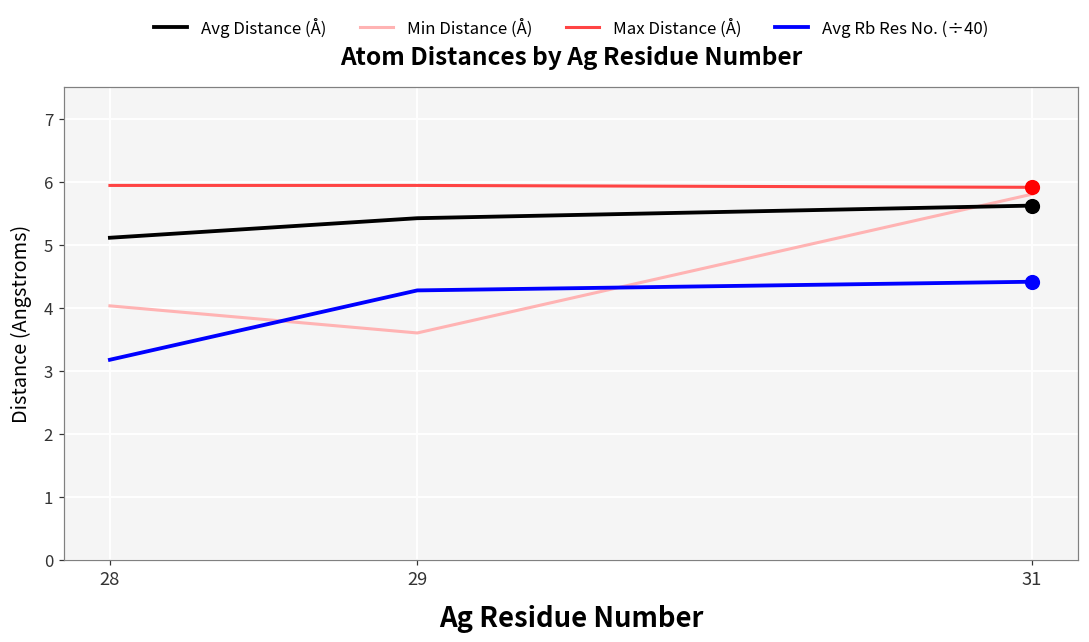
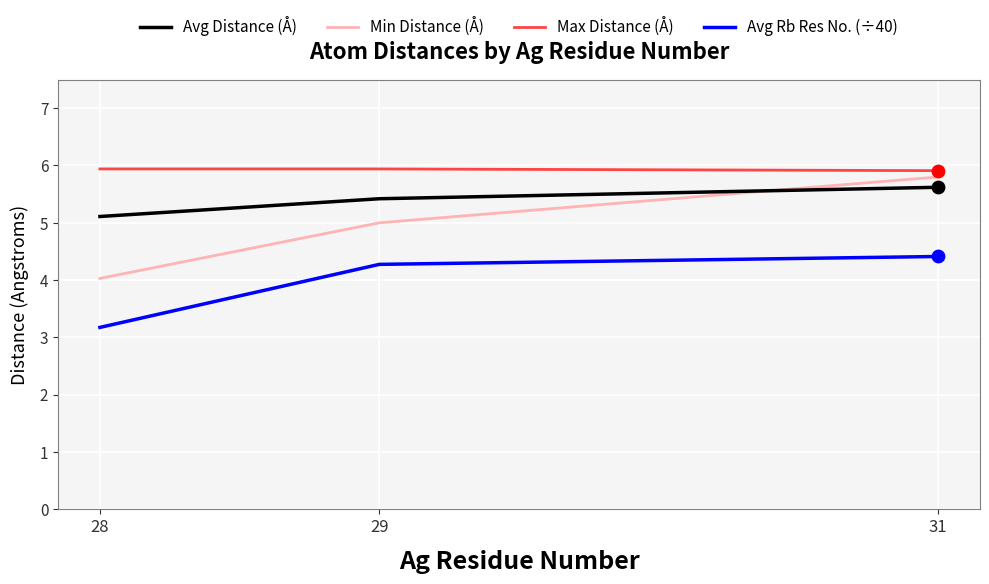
Min Distance (Å), 29: 3.6 -> 5.0
